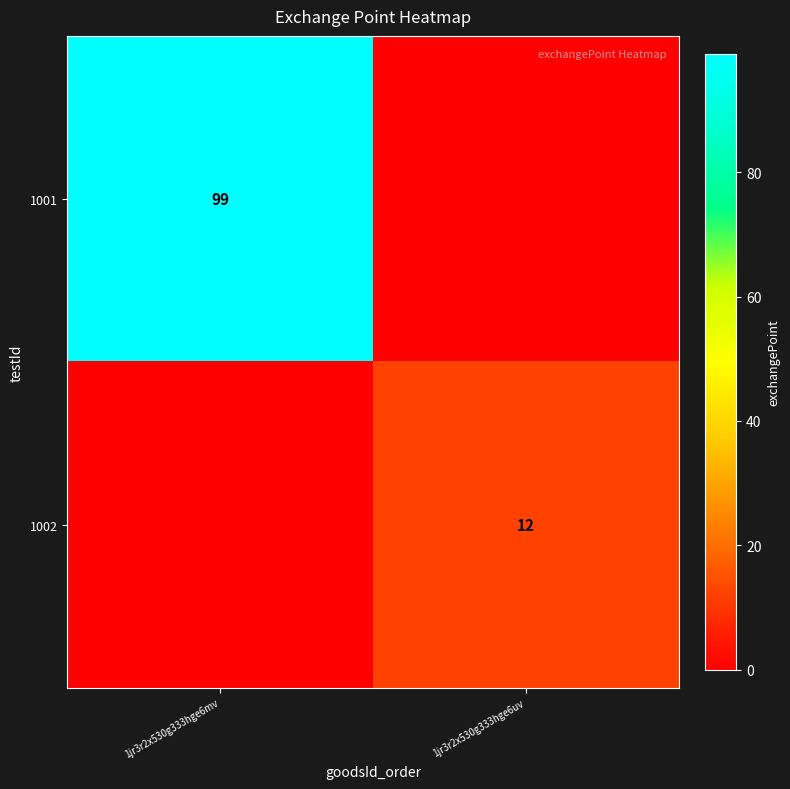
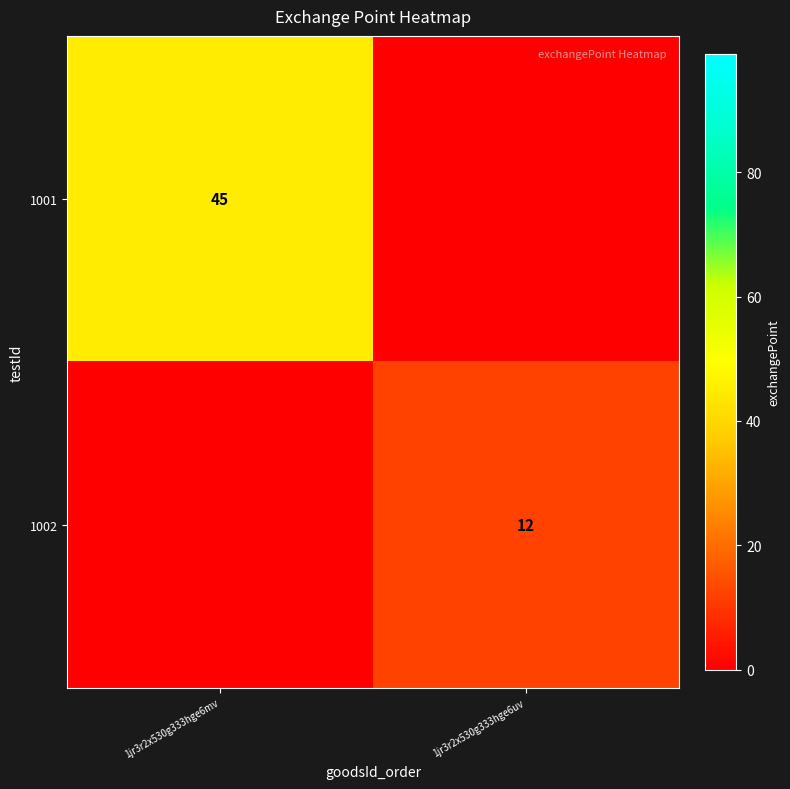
1001, 1jr3r2x530g333hge6mv: 99 -> 45
